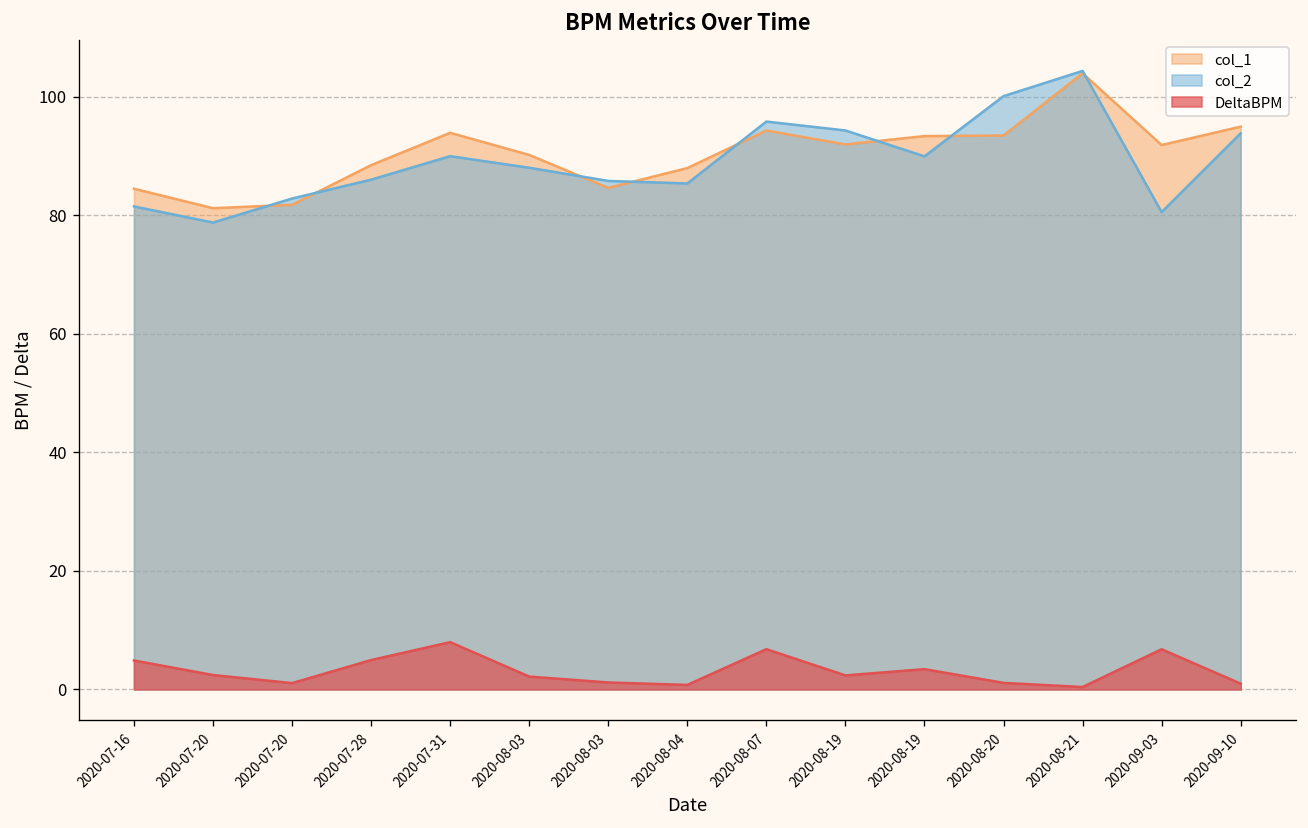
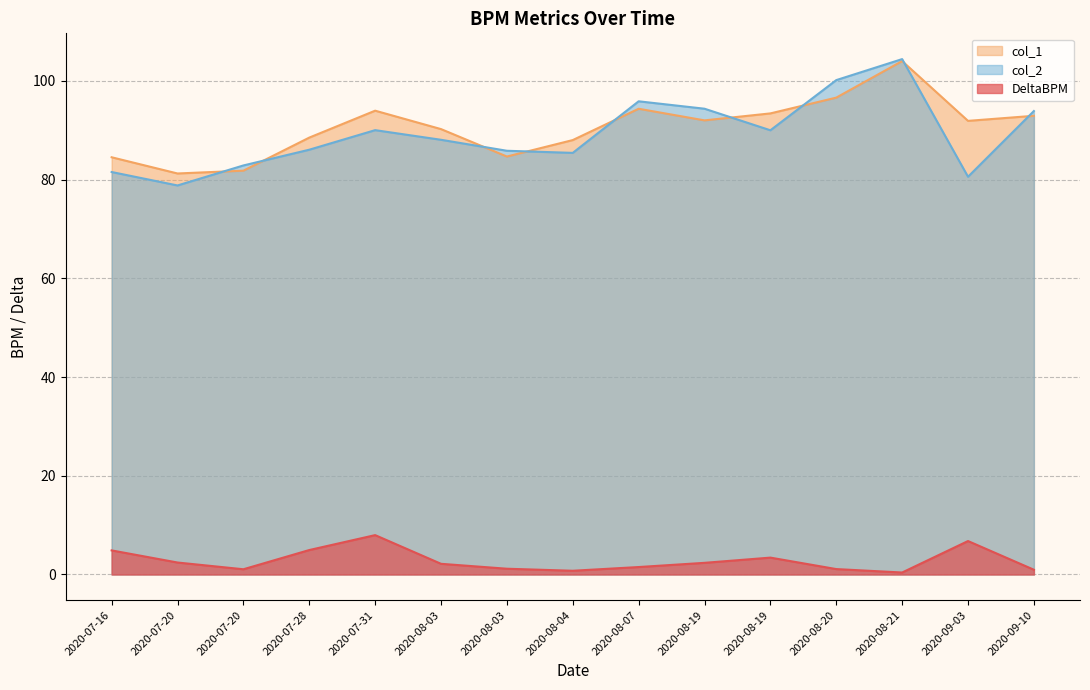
DeltaBPM, 2020-08-07: 7 -> 2
col_1, 2020-08-20: 94 -> 97
col_1, 2020-09-10: 95 -> 93
